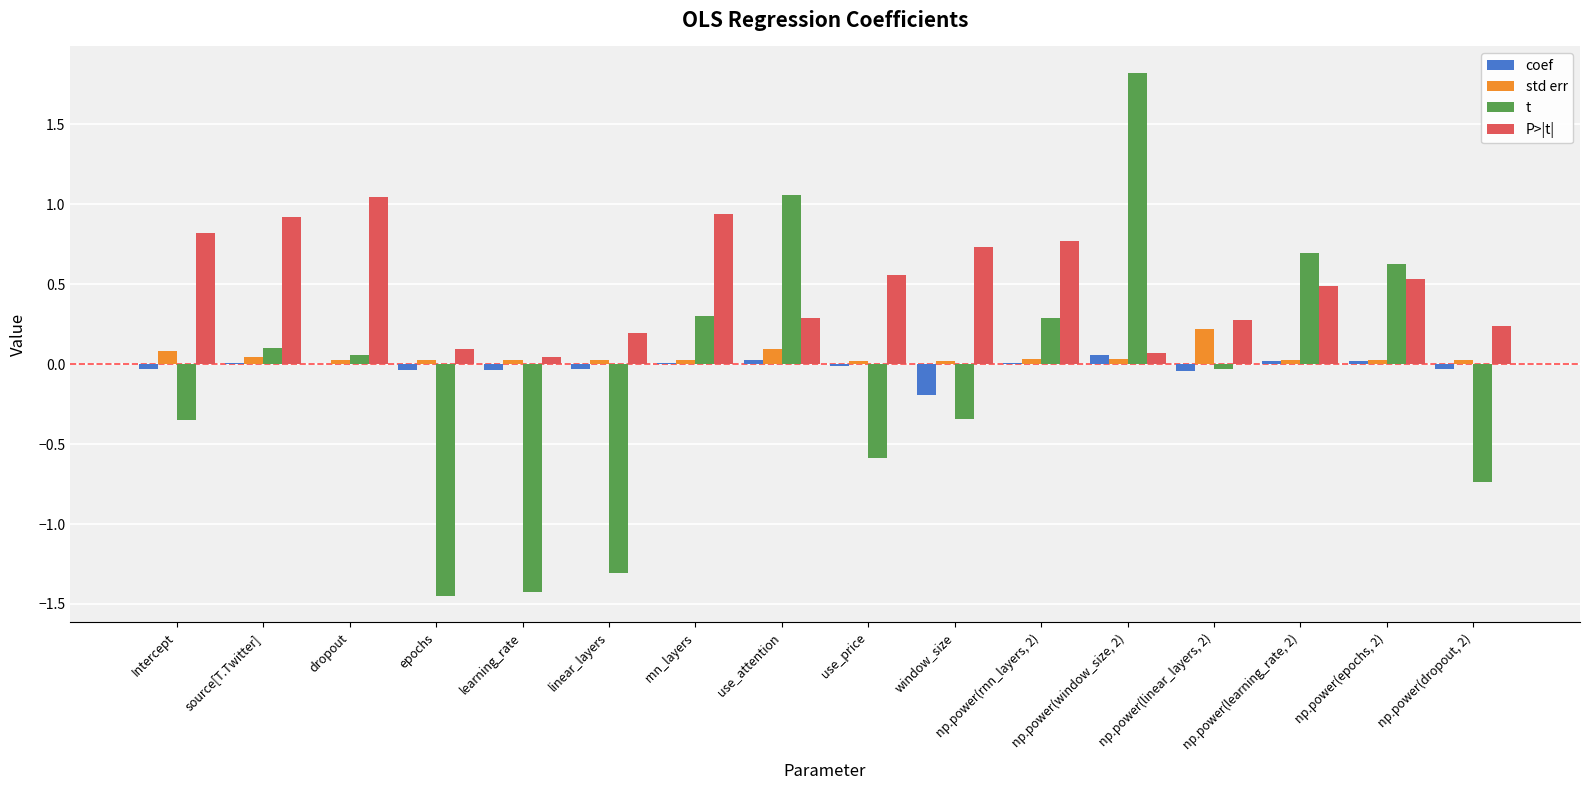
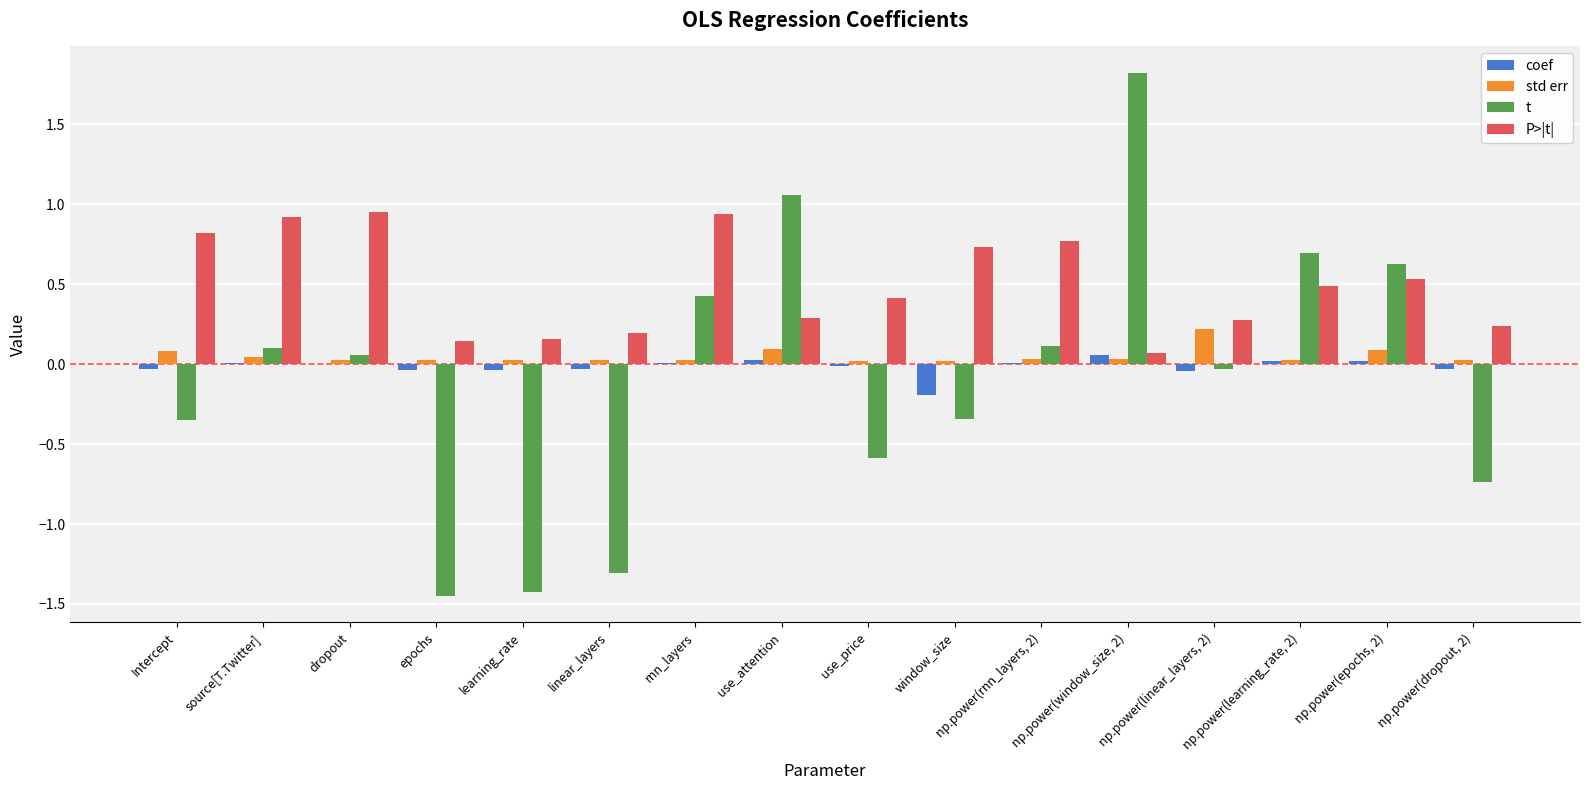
P>|t|, dropout: 1.05 -> 0.96
P>|t|, epochs: 0.09 -> 0.15
P>|t|, learning_rate: 0.05 -> 0.16
t, rnn_layers: 0.30 -> 0.43
P>|t|, use_price: 0.56 -> 0.41
t, np.power(rnn_layers, 2): 0.29 -> 0.12
std err, np.power(epochs, 2): 0.03 -> 0.09
